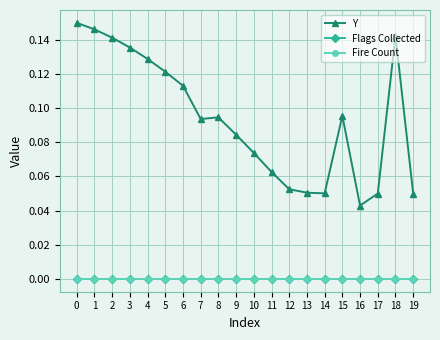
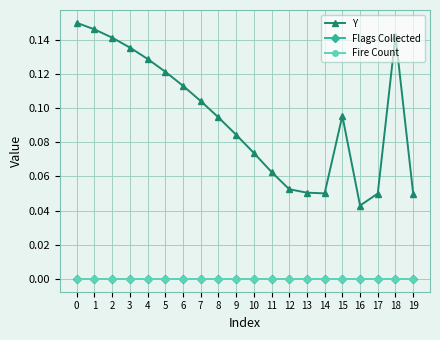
Y, 7: 0.094 -> 0.104
